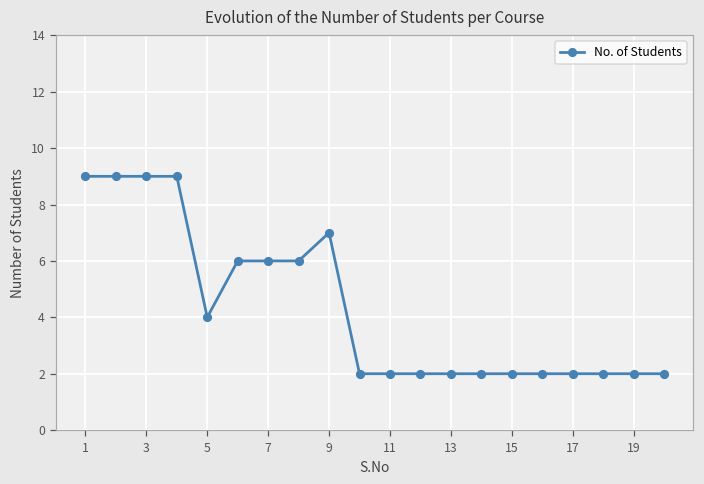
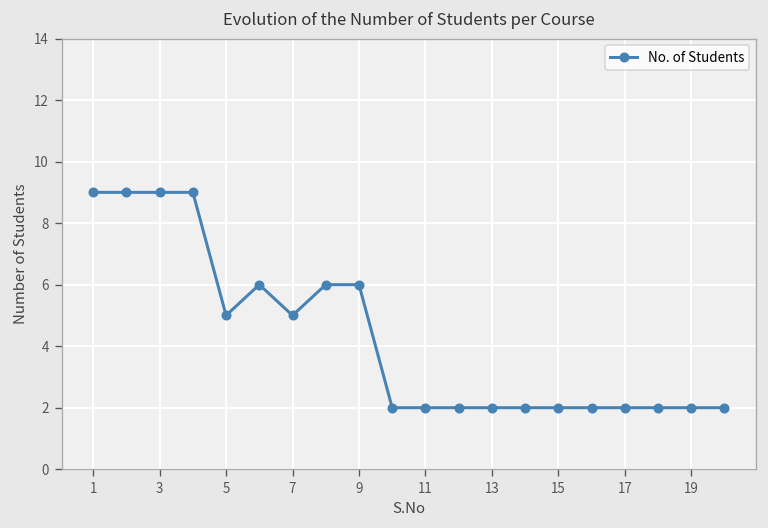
5: 4 -> 5
7: 6 -> 5
9: 7 -> 6
